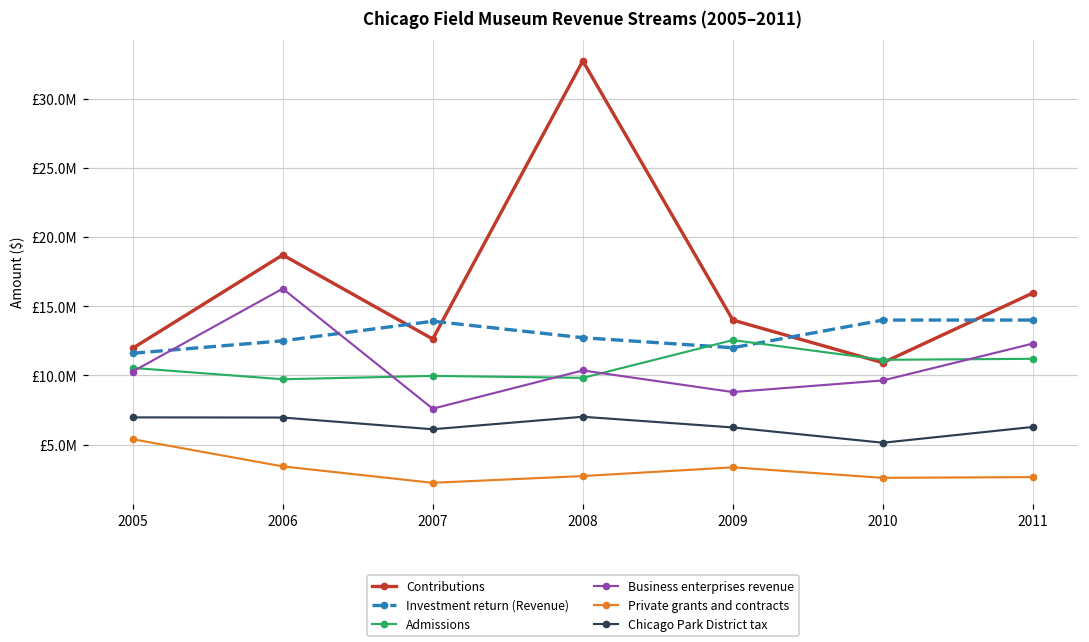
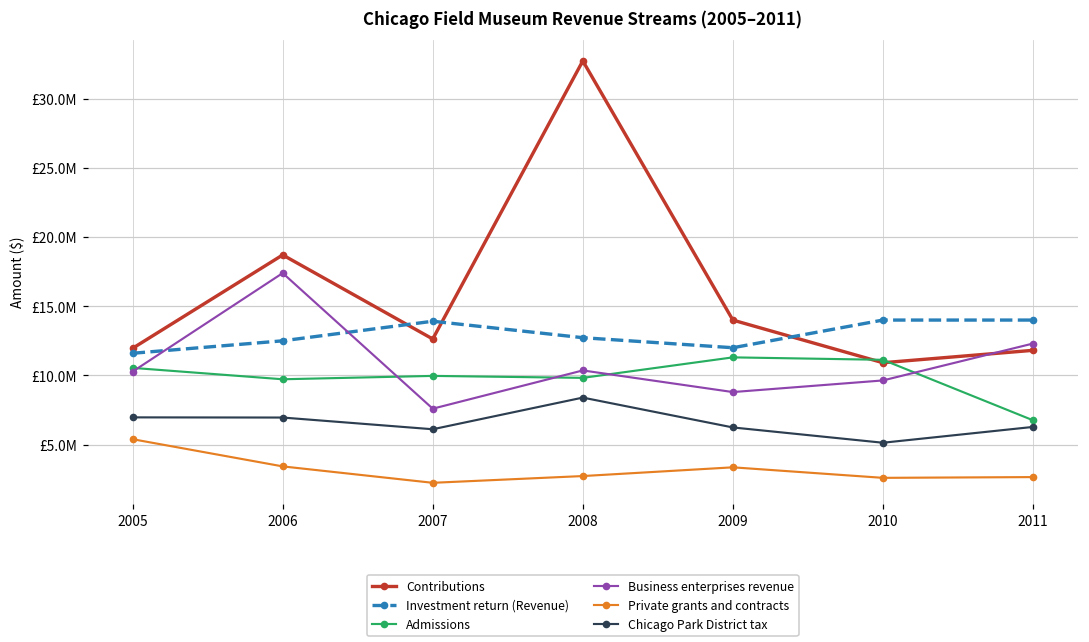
Business enterprises revenue, 2006: £16300000 -> £17400000
Chicago Park District tax, 2008: £7000000 -> £8400000
Admissions, 2009: £12600000 -> £11300000
Contributions, 2011: £16000000 -> £11800000
Admissions, 2011: £11200000 -> £6800000
